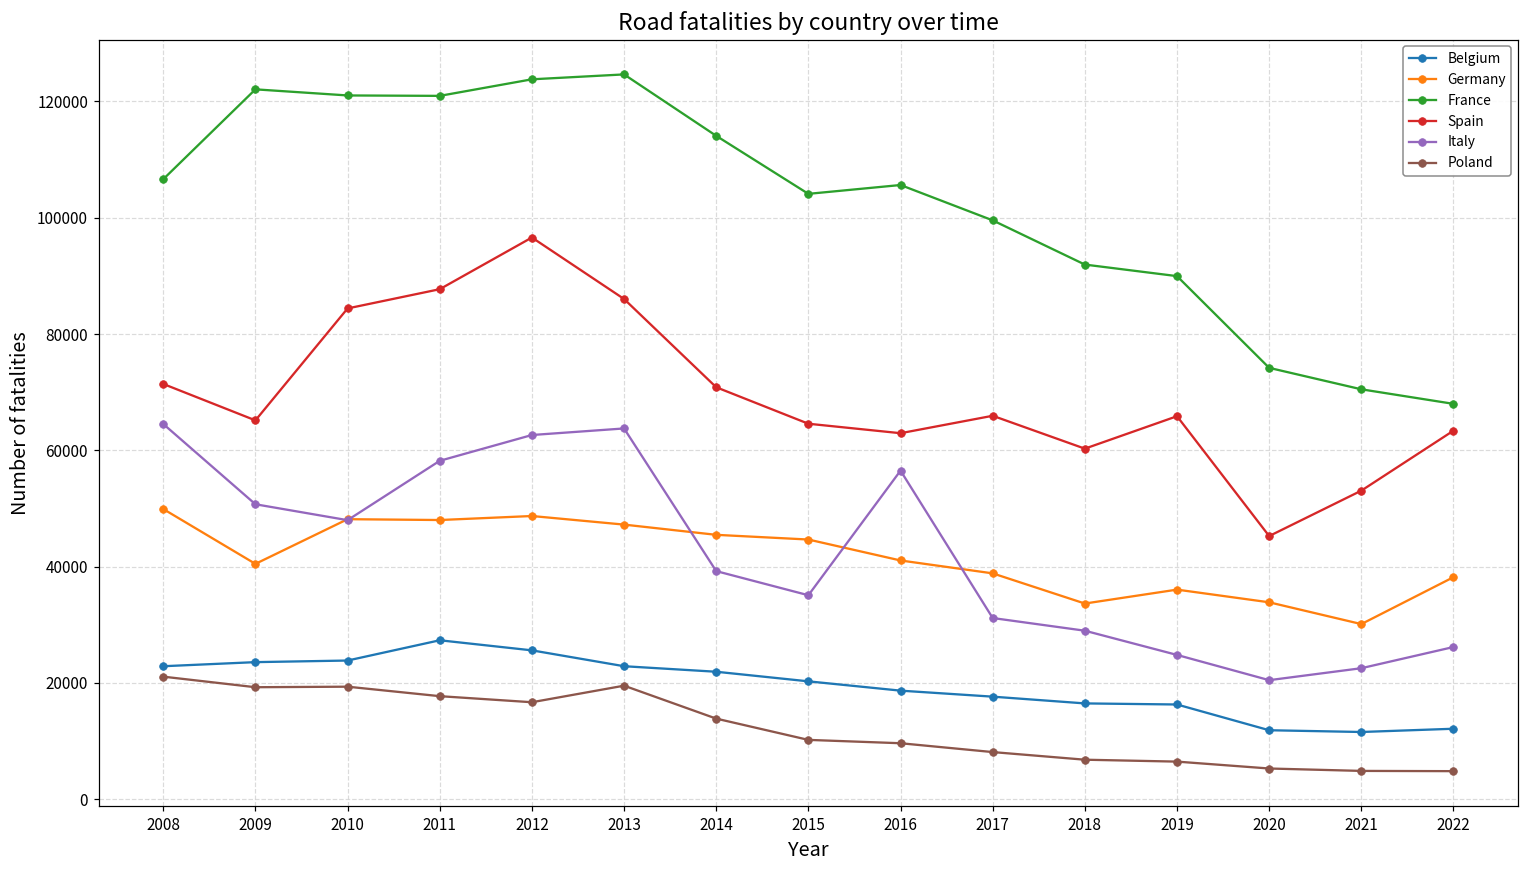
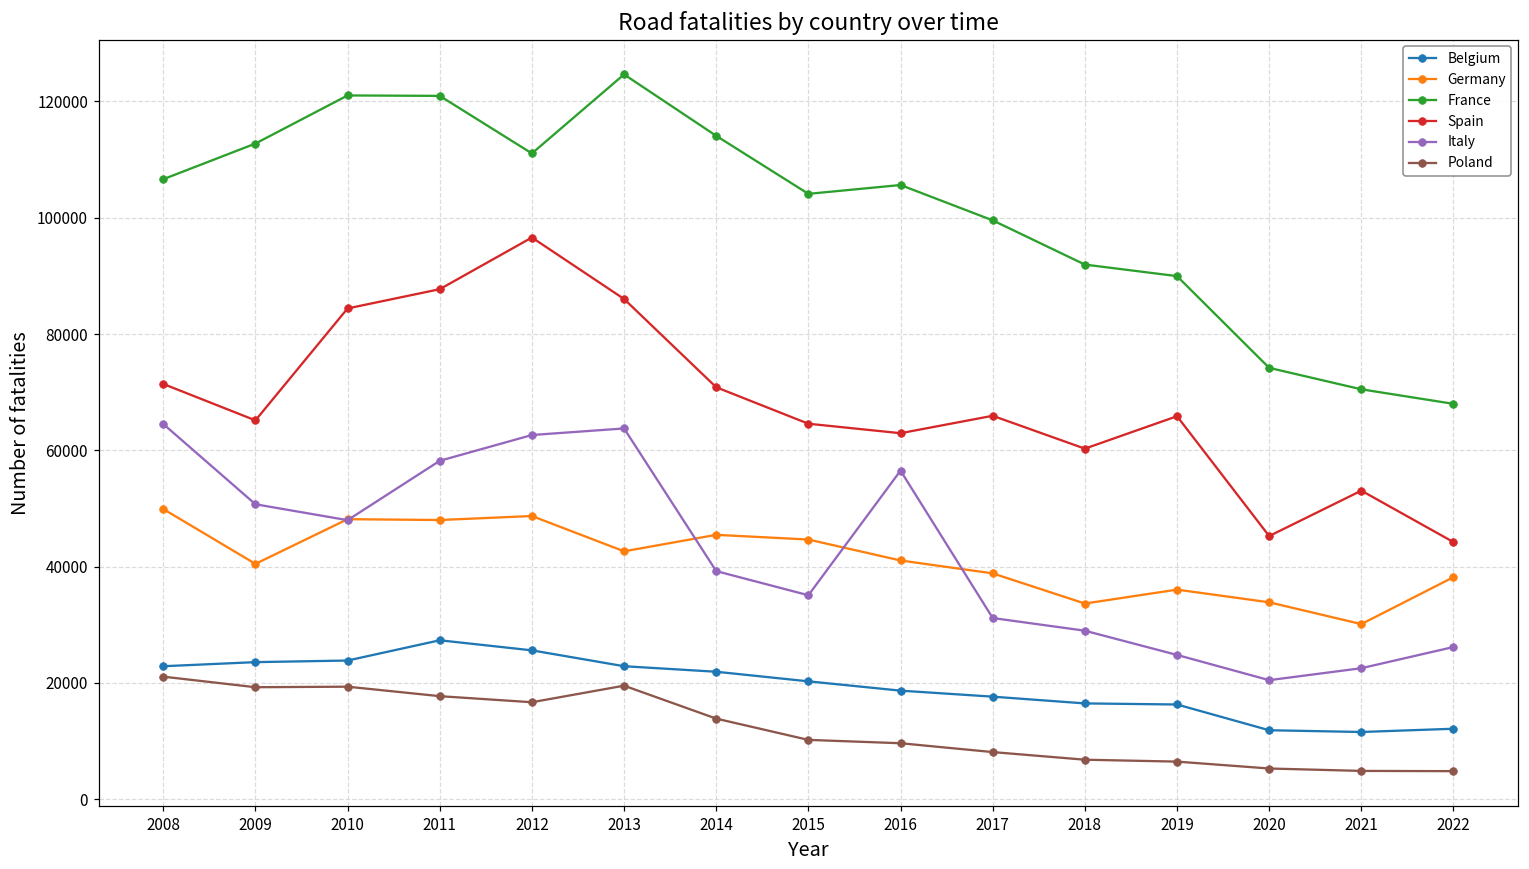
France, 2009: 122000 -> 113000
France, 2012: 124000 -> 111000
Germany, 2013: 47000 -> 43000
Spain, 2022: 63000 -> 44000
